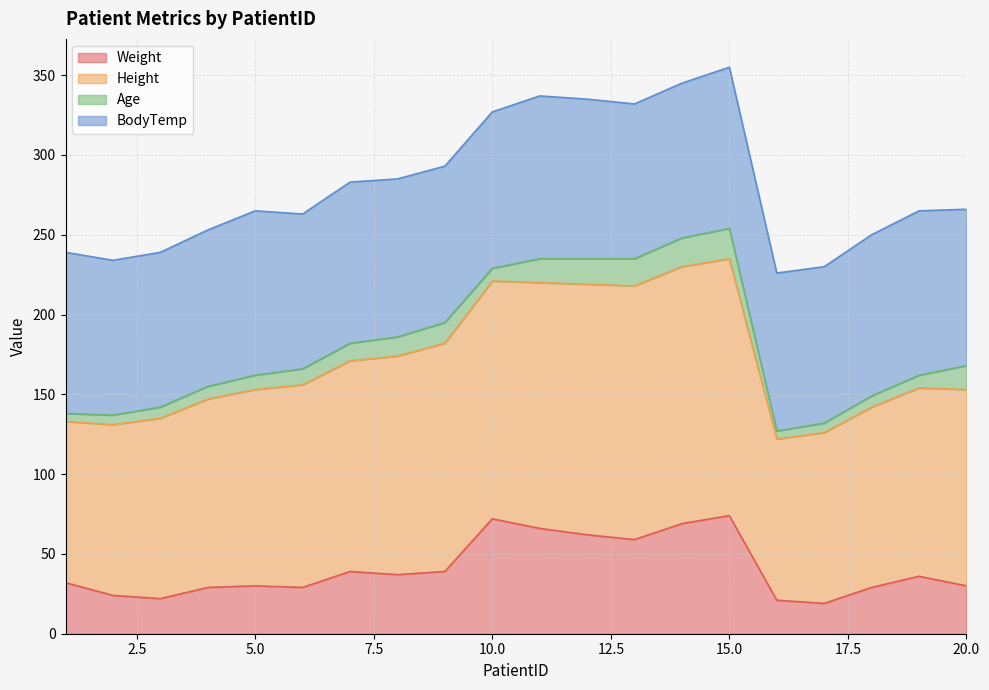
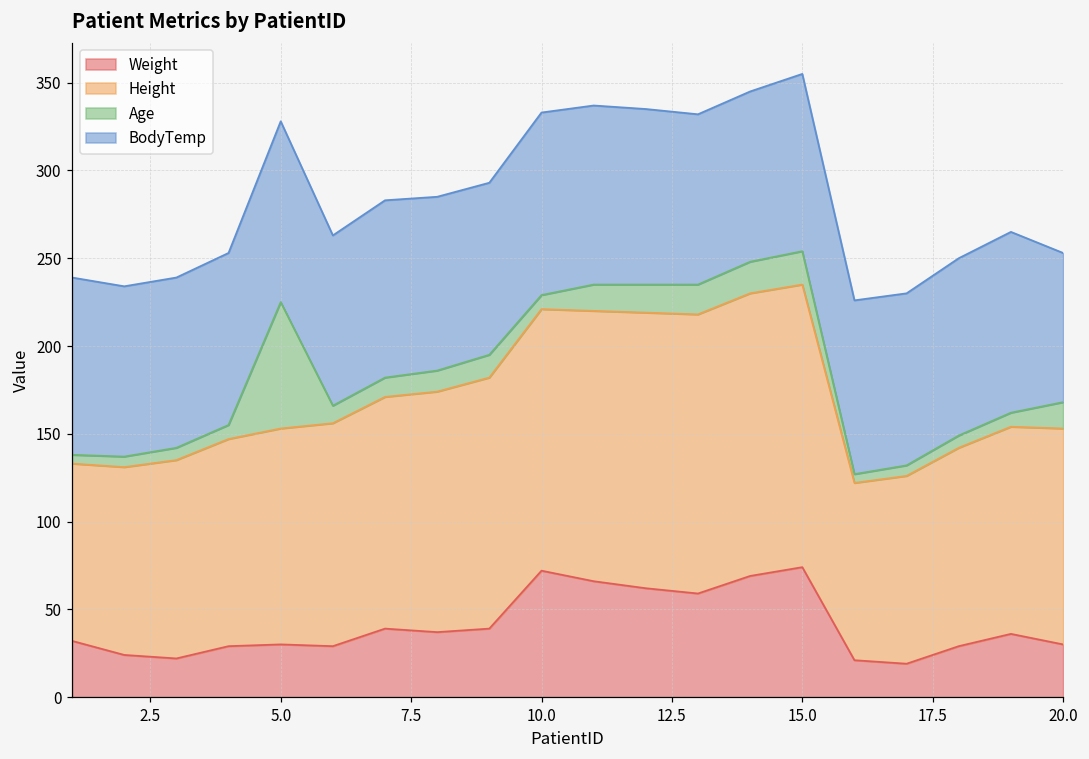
Age, 5.0: 9 -> 72
BodyTemp, 10.0: 98 -> 104
BodyTemp, 20.0: 98 -> 85
